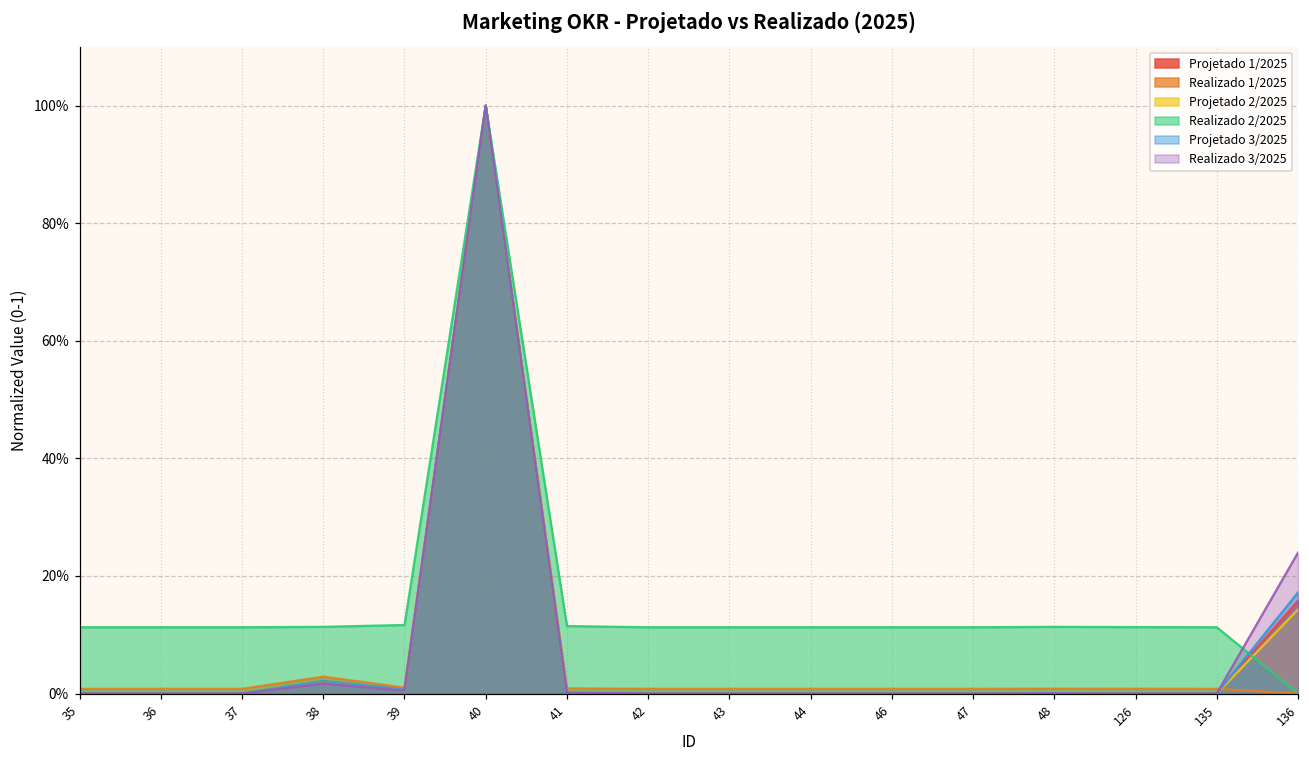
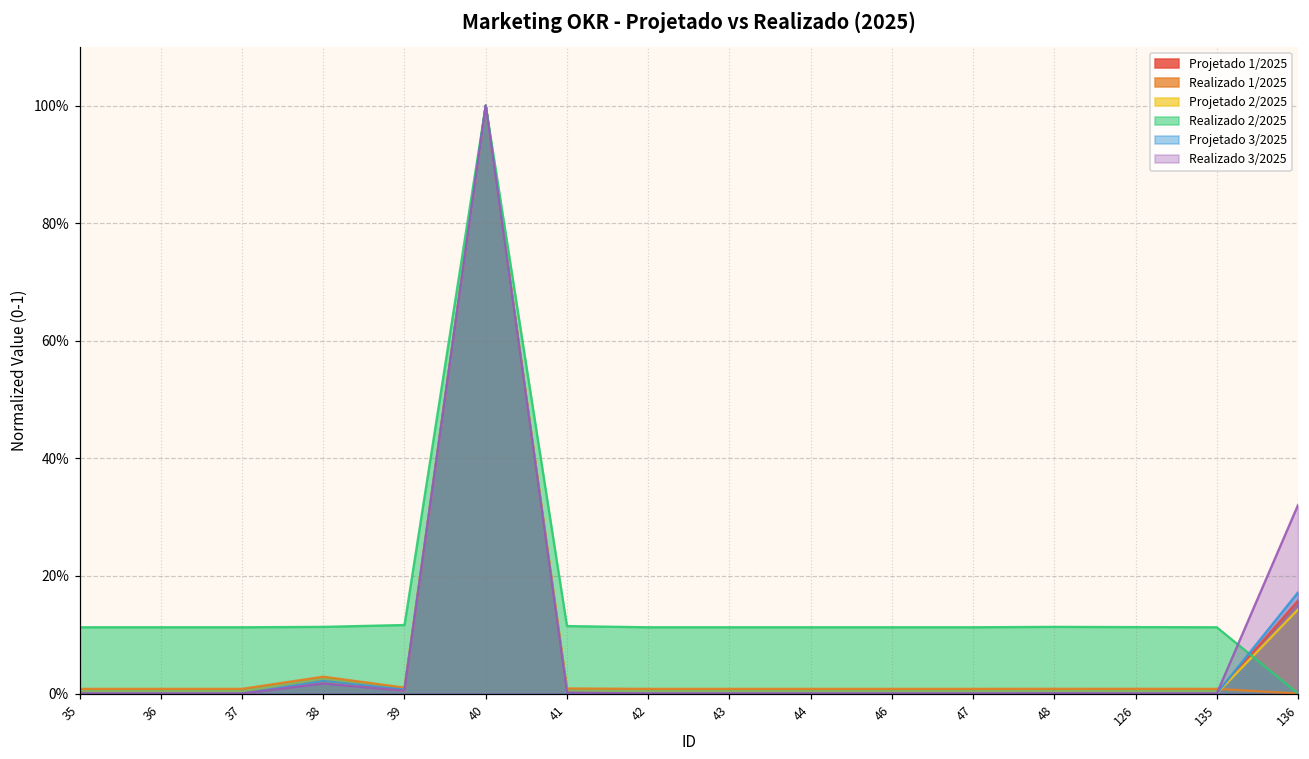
Realizado 3/2025, 136: 24% -> 32%
